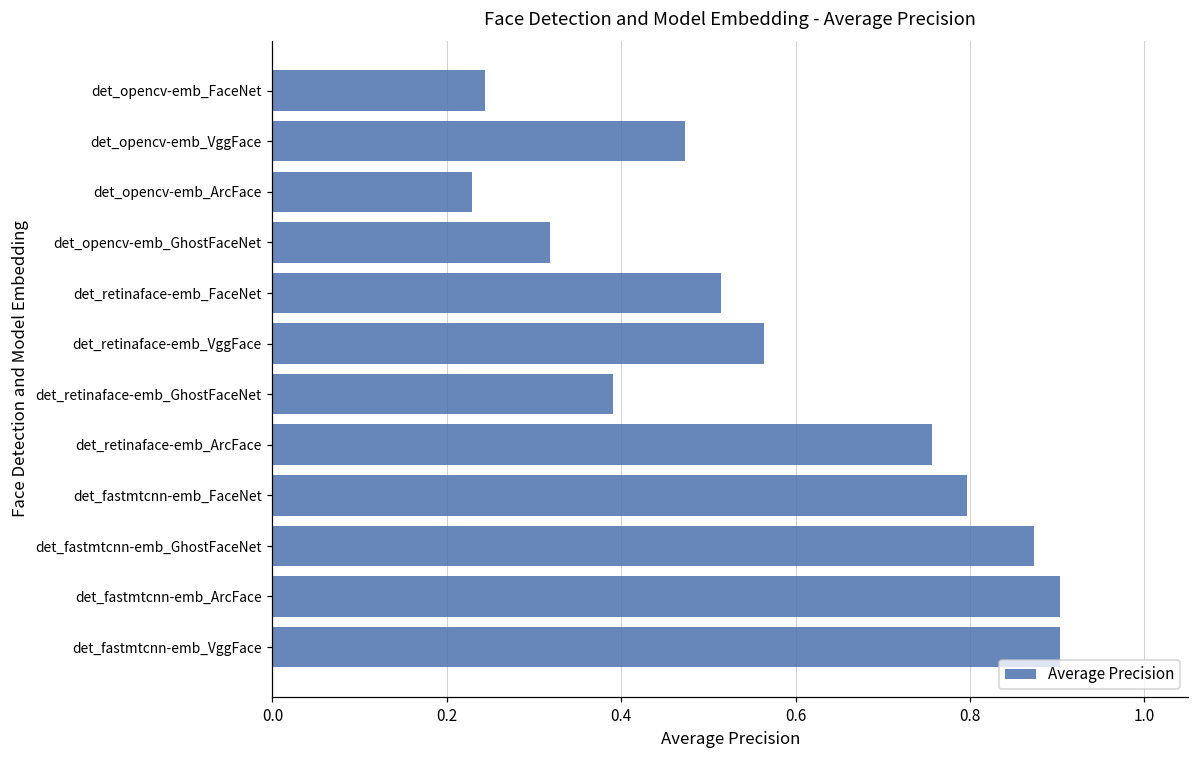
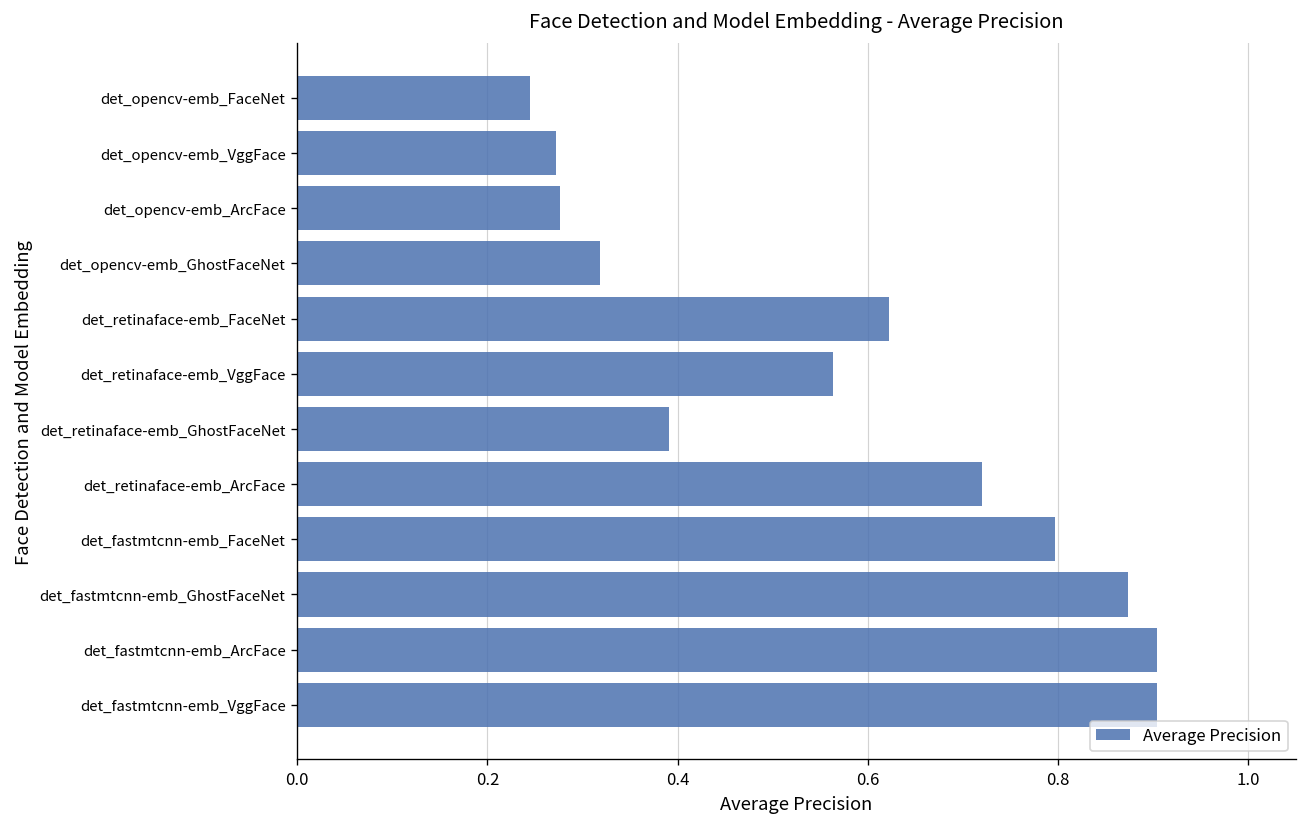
det_opencv-emb_VggFace: 0.47 -> 0.27
det_opencv-emb_ArcFace: 0.23 -> 0.28
det_retinaface-emb_FaceNet: 0.51 -> 0.62
det_retinaface-emb_ArcFace: 0.76 -> 0.72
